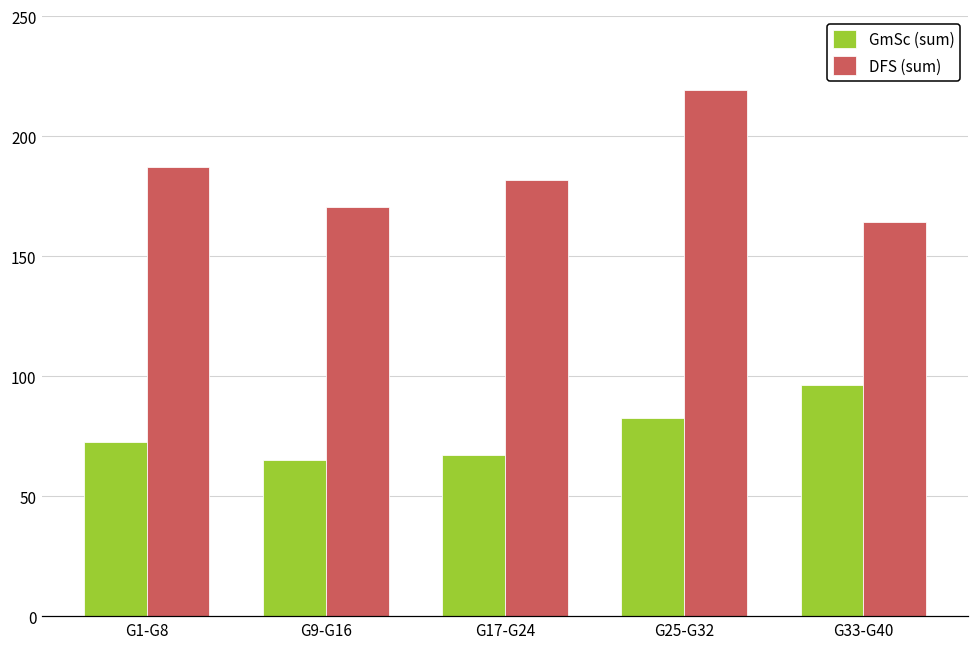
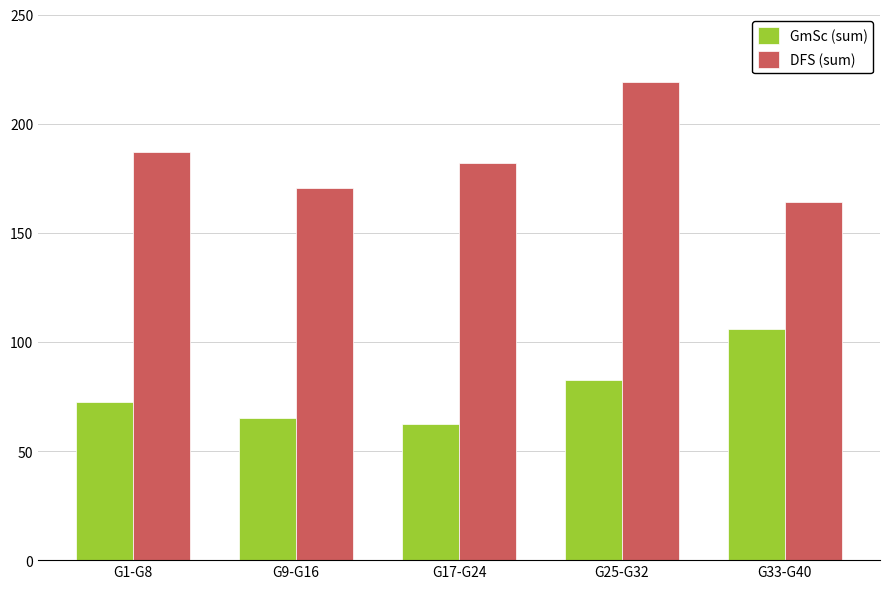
GmSc (sum), G17-G24: 67 -> 63
GmSc (sum), G33-G40: 97 -> 106
